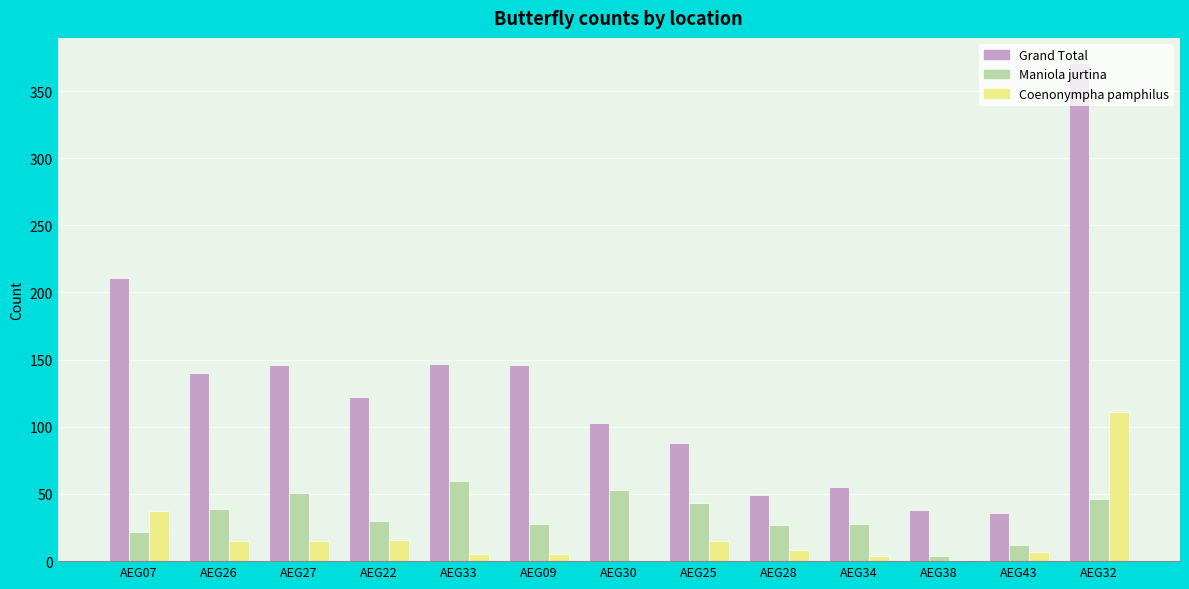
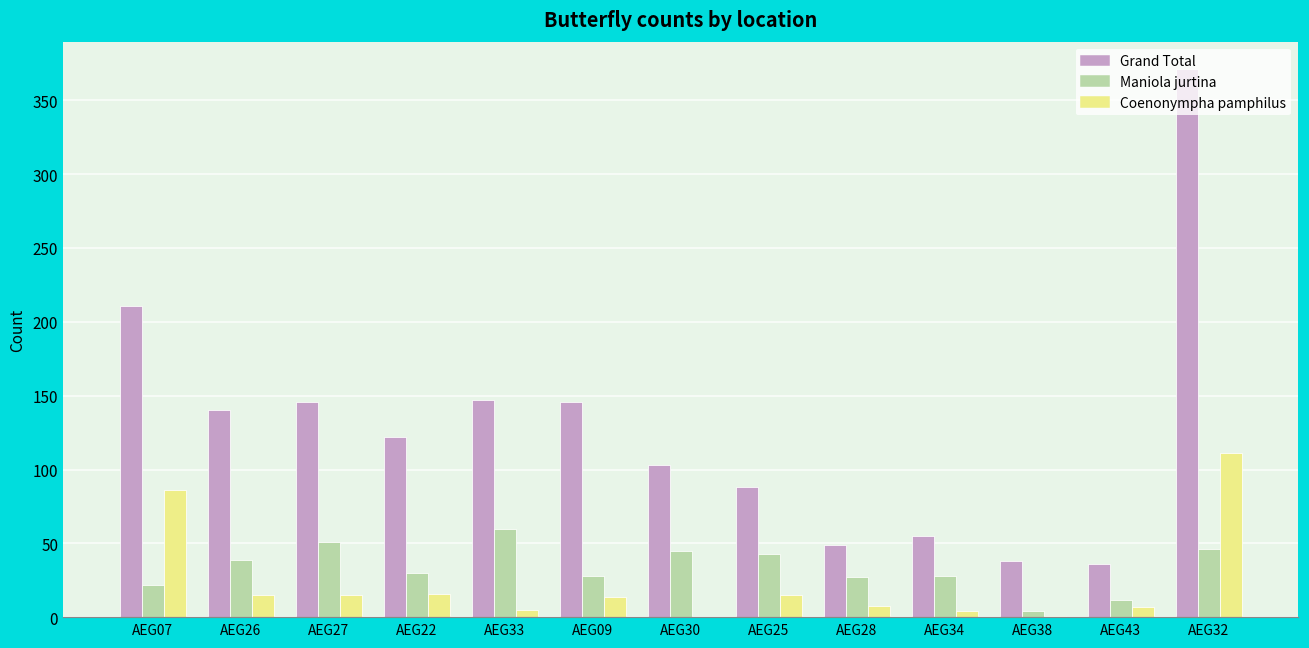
Coenonympha pamphilus, AEG07: 37 -> 86
Coenonympha pamphilus, AEG09: 5 -> 14
Maniola jurtina, AEG30: 53 -> 45
